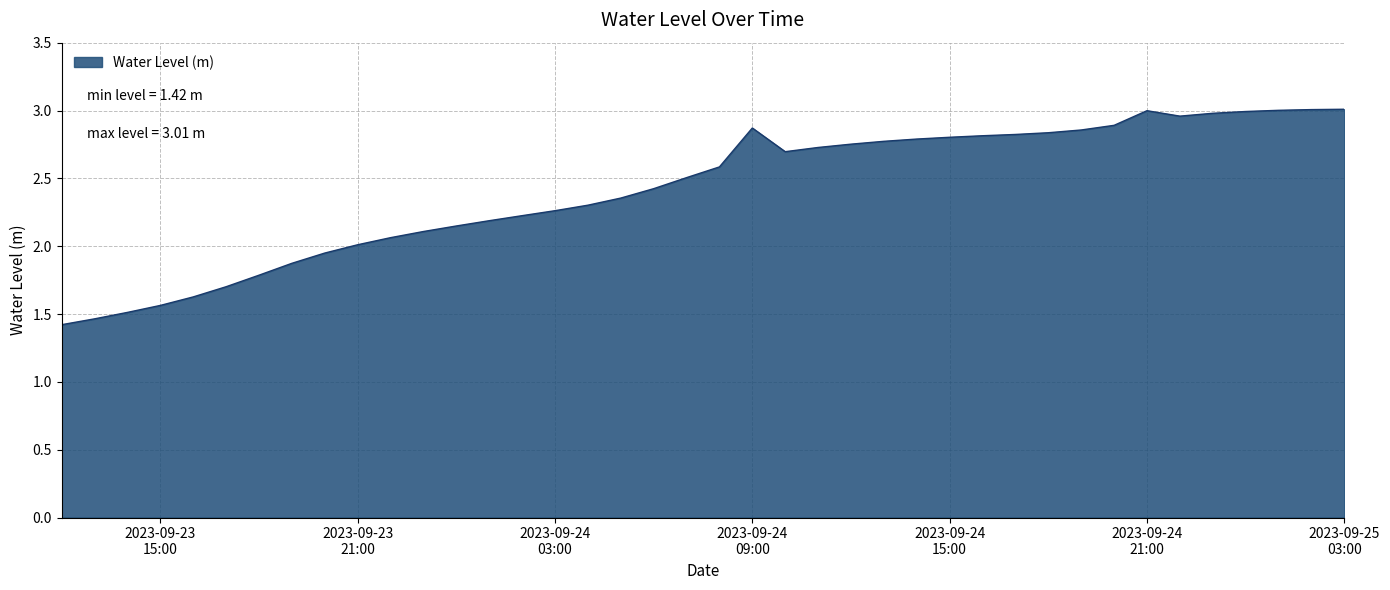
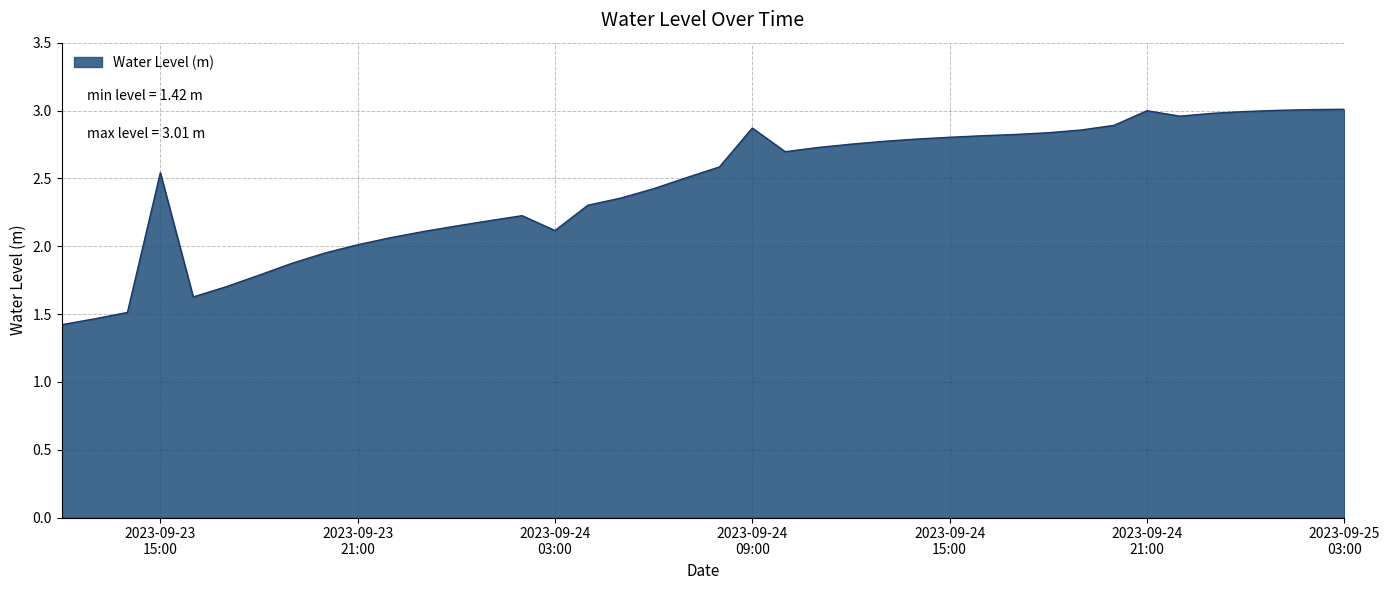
2023-09-23 15:00: 1.56 -> 2.54
2023-09-24 03:00: 2.26 -> 2.12
